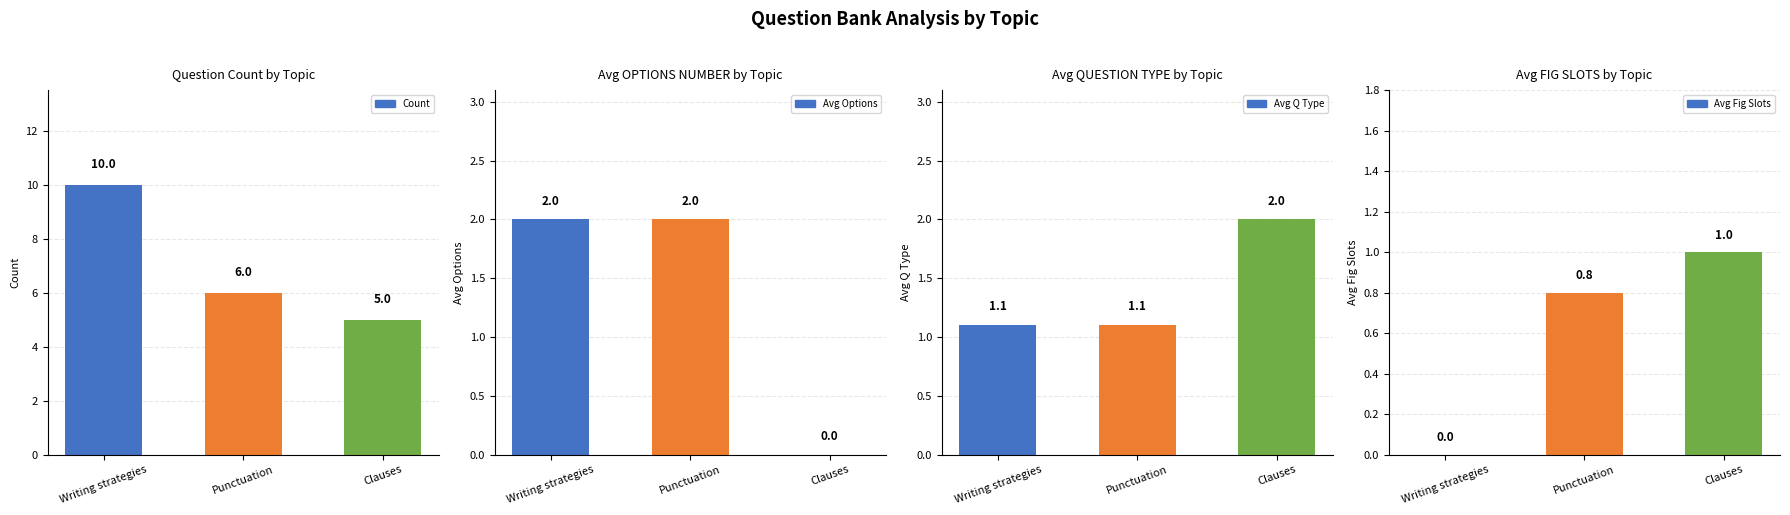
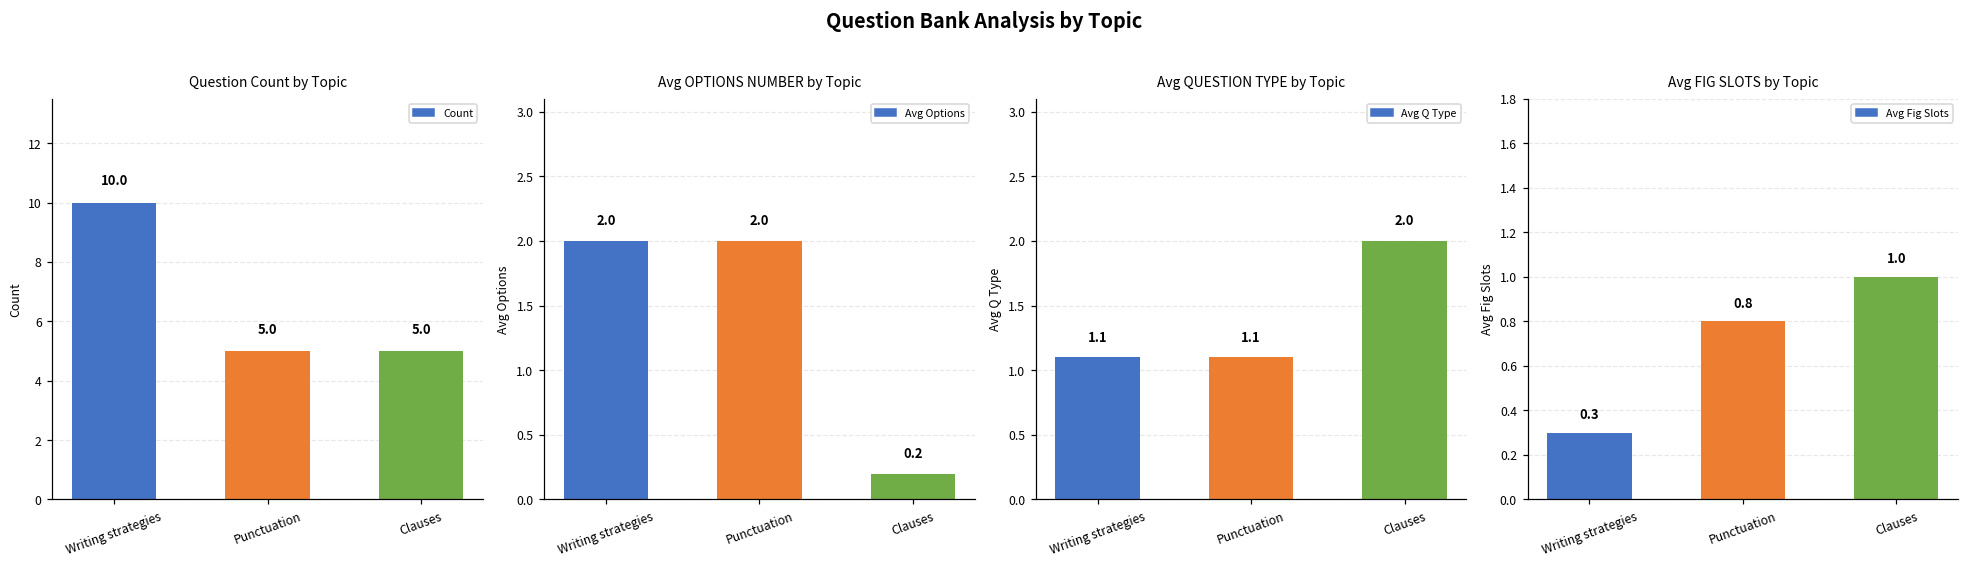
Question Count by Topic, Punctuation: 6.0 -> 5.0
Avg OPTIONS NUMBER by Topic, Clauses: 0.0 -> 0.2
Avg FIG SLOTS by Topic, Writing strategies: 0.0 -> 0.3
